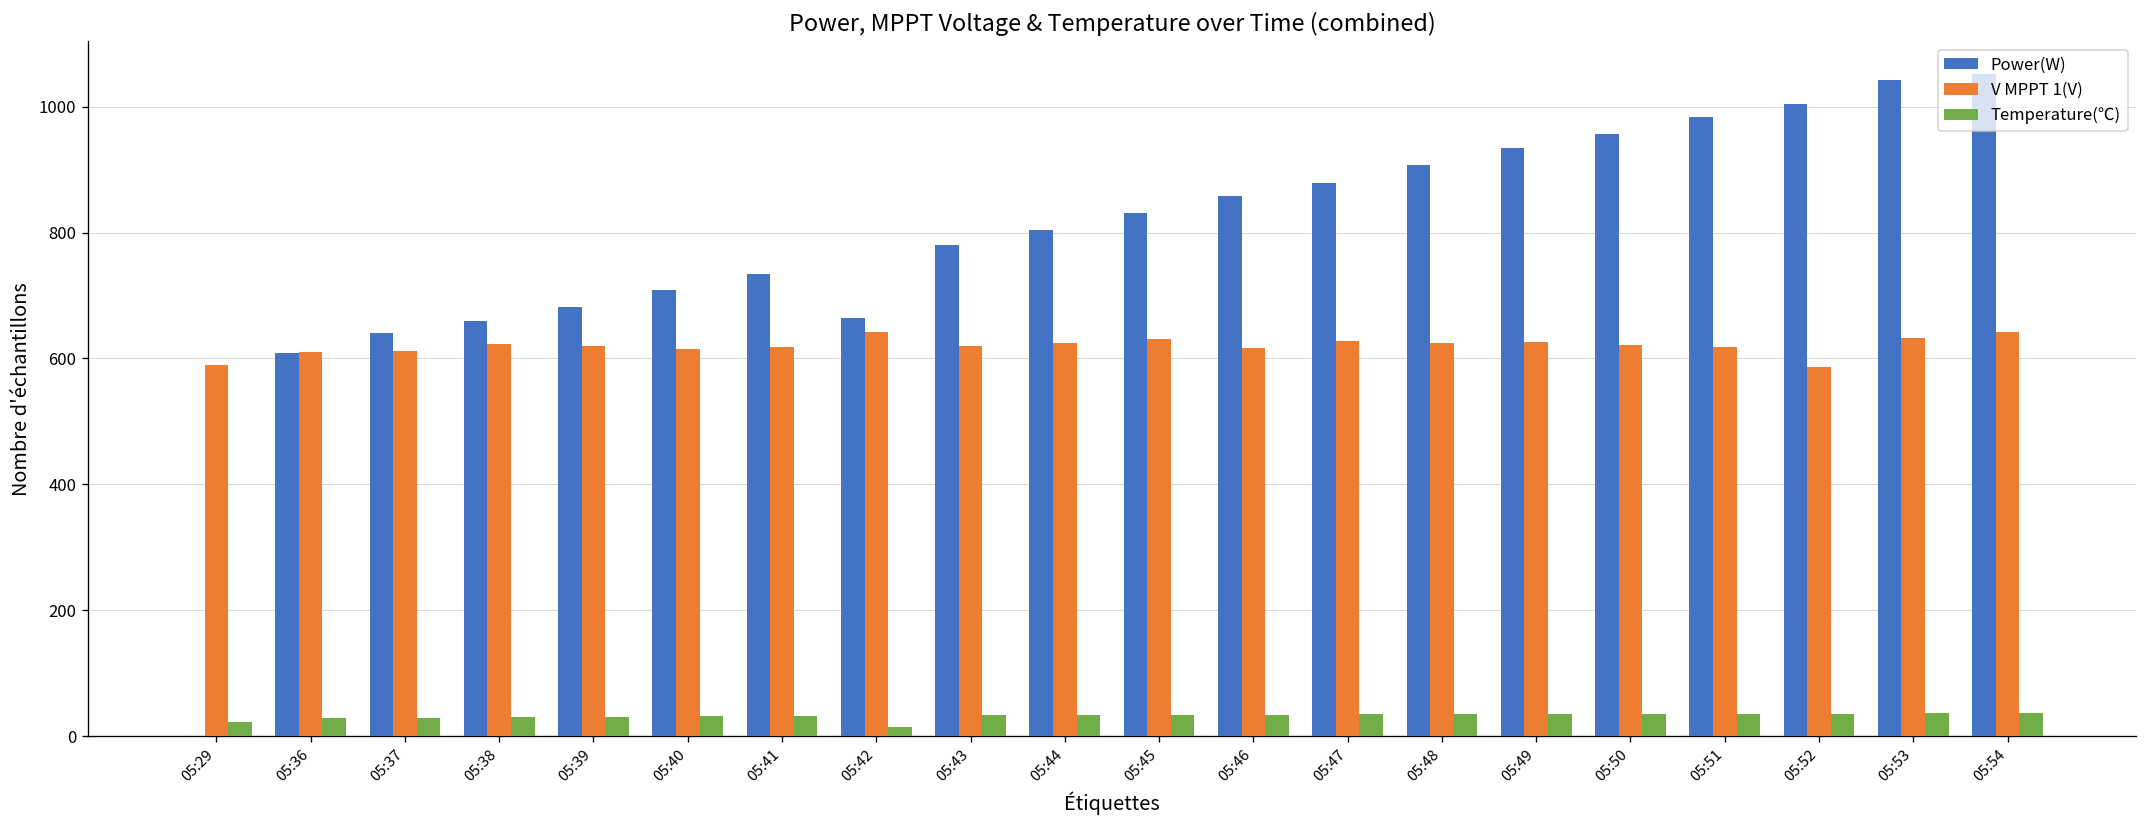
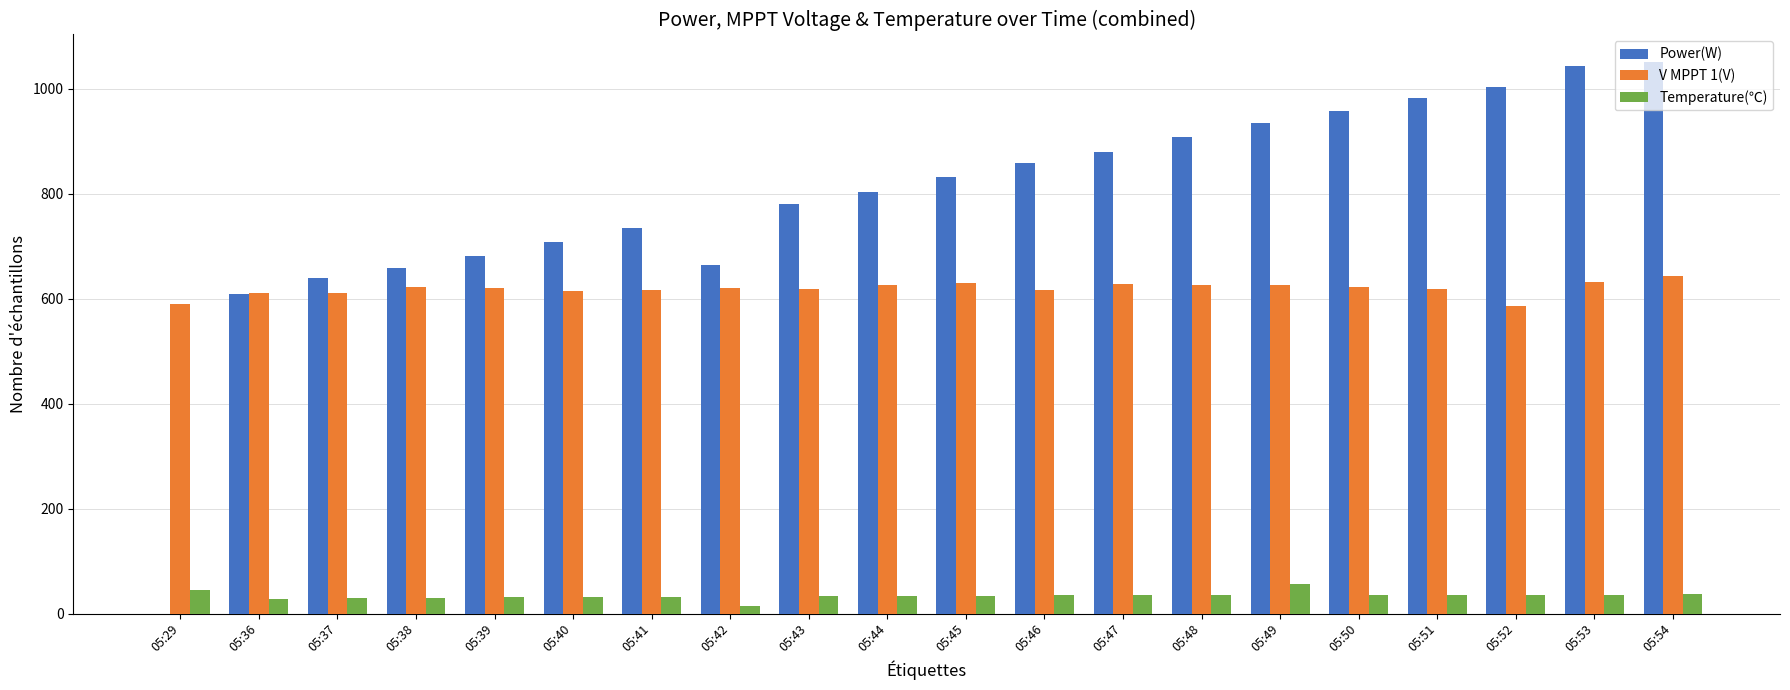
Temperature(℃), 05:29: 20 -> 40
V MPPT 1(V), 05:42: 640 -> 620
Temperature(℃), 05:49: 40 -> 60
